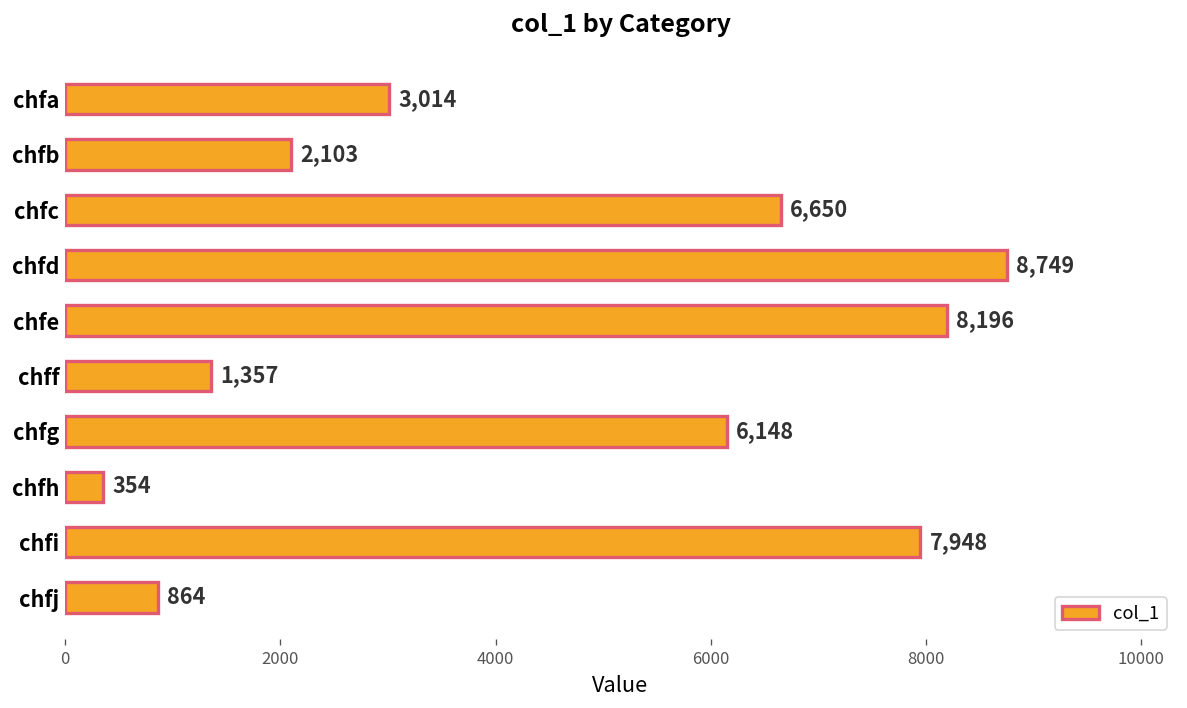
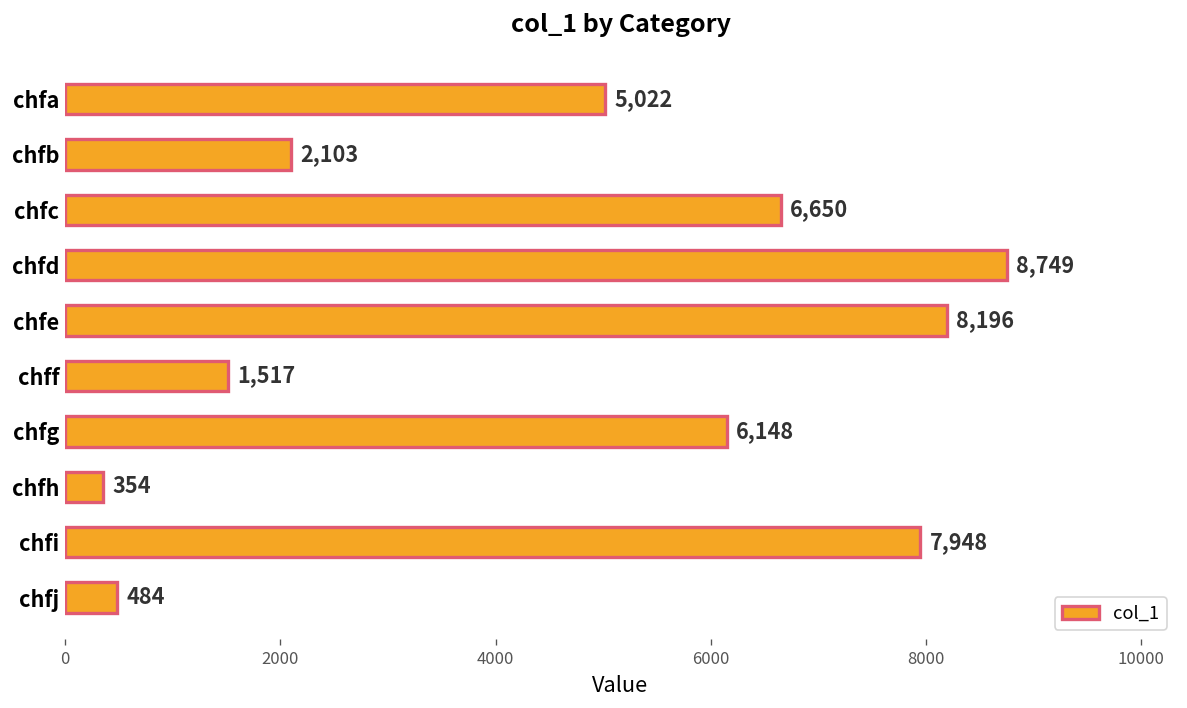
chfa: 3,014 -> 5,022
chff: 1,357 -> 1,517
chfj: 864 -> 484
